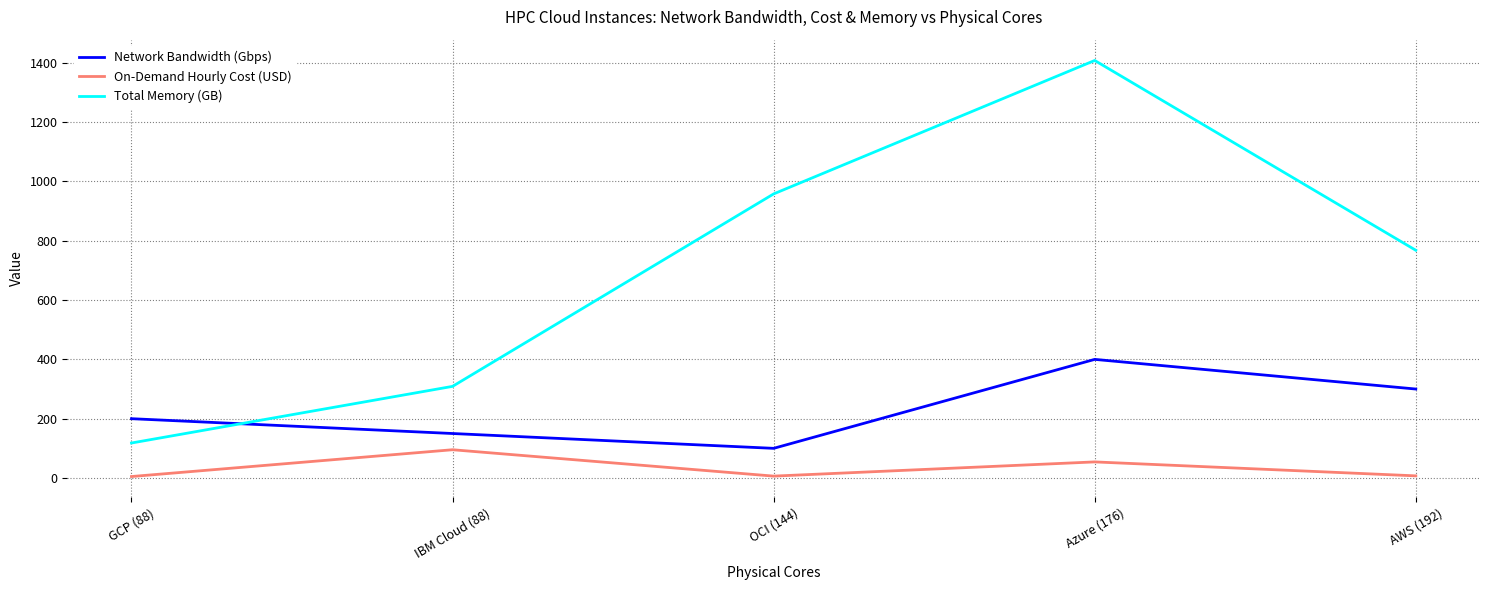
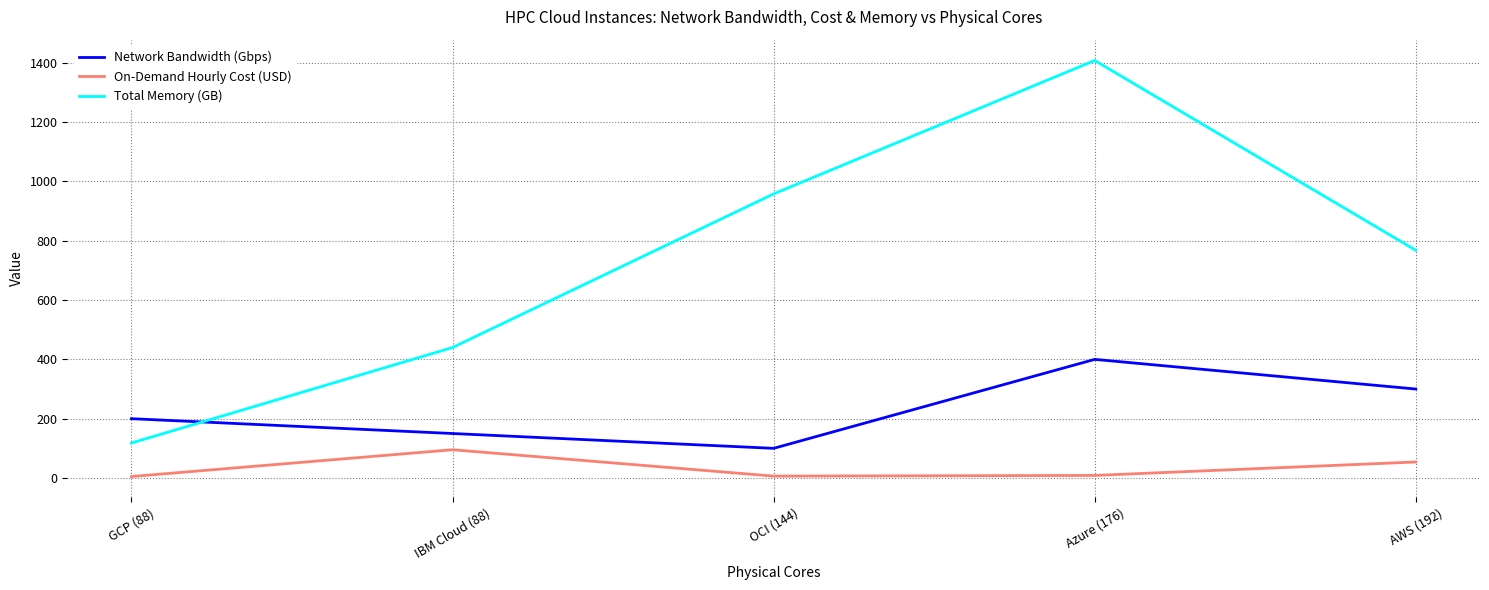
Total Memory (GB), IBM Cloud (88): 310 -> 440
On-Demand Hourly Cost (USD), Azure (176): 50 -> 10
On-Demand Hourly Cost (USD), AWS (192): 10 -> 50
